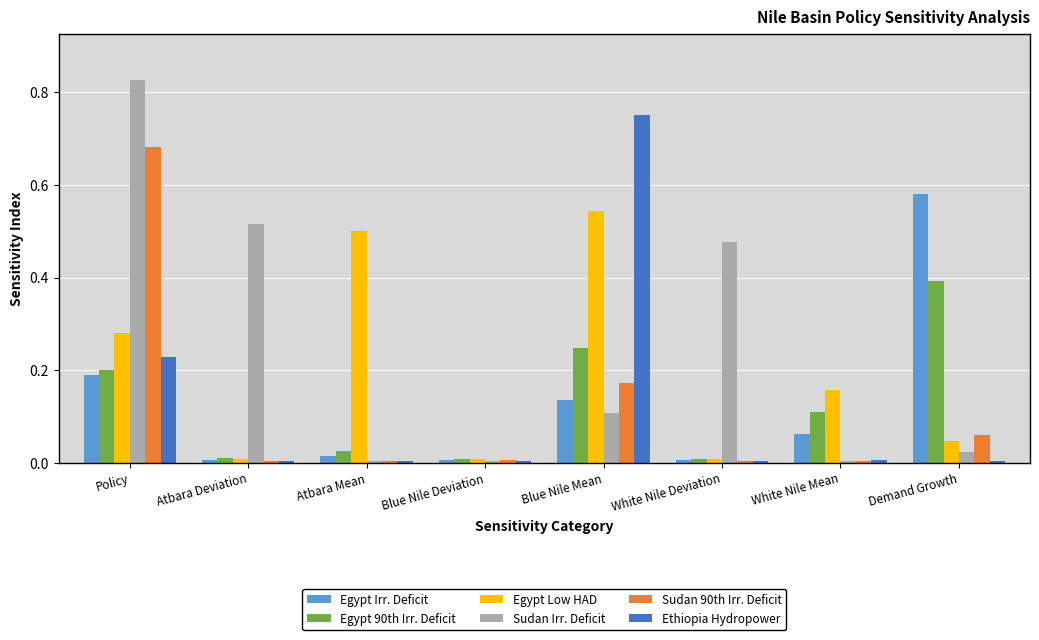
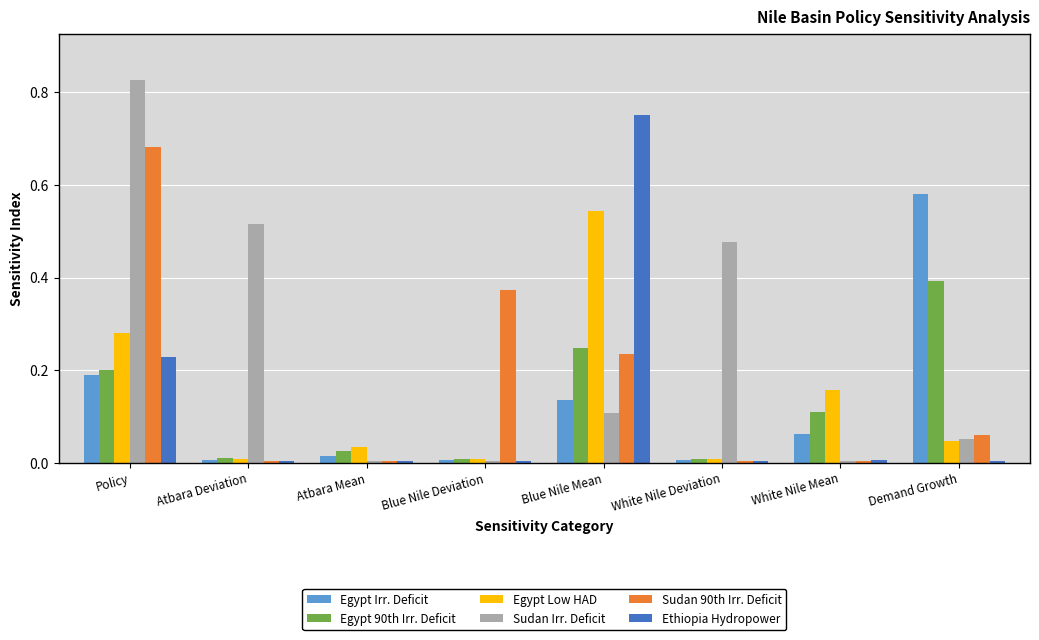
Egypt Low HAD, Atbara Mean: 0.50 -> 0.03
Sudan 90th Irr. Deficit, Blue Nile Deviation: 0.01 -> 0.37
Sudan 90th Irr. Deficit, Blue Nile Mean: 0.17 -> 0.23
Sudan Irr. Deficit, Demand Growth: 0.02 -> 0.05
